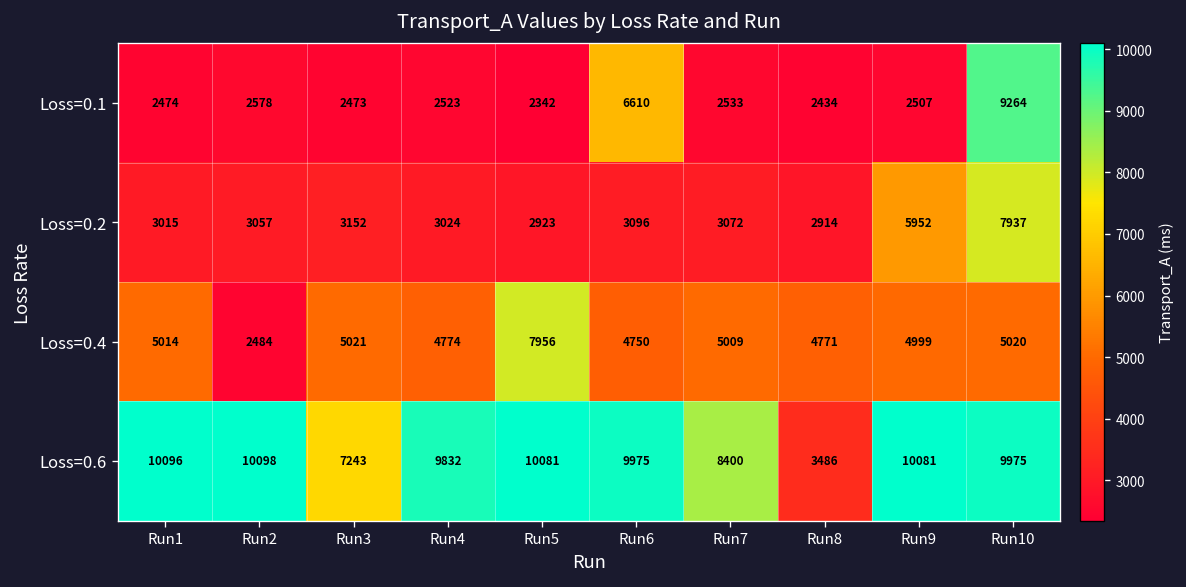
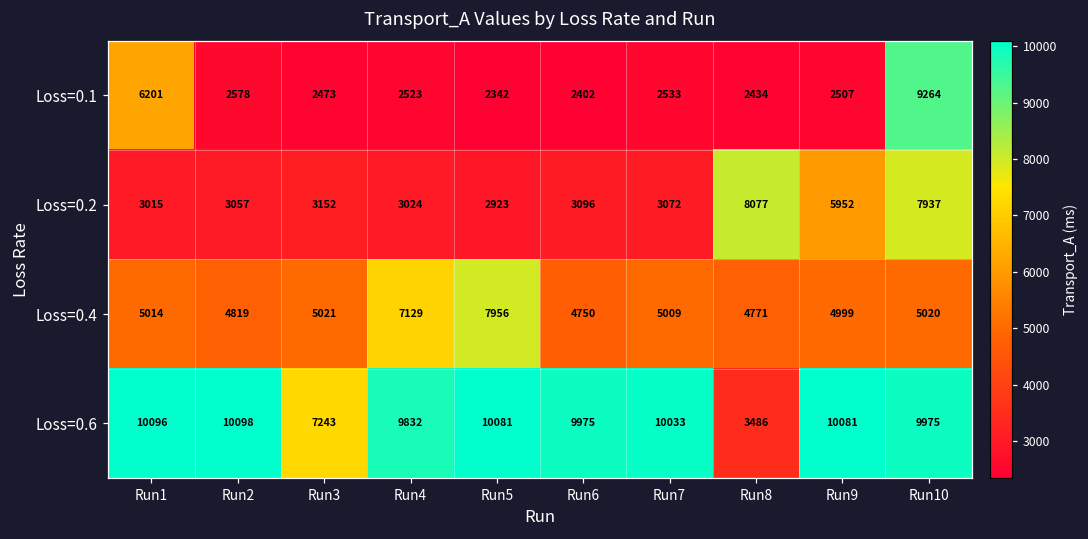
Loss=0.1, Run1: 2474 -> 6201
Loss=0.1, Run6: 6610 -> 2402
Loss=0.2, Run8: 2914 -> 8077
Loss=0.4, Run2: 2484 -> 4819
Loss=0.4, Run4: 4774 -> 7129
Loss=0.6, Run7: 8400 -> 10033
